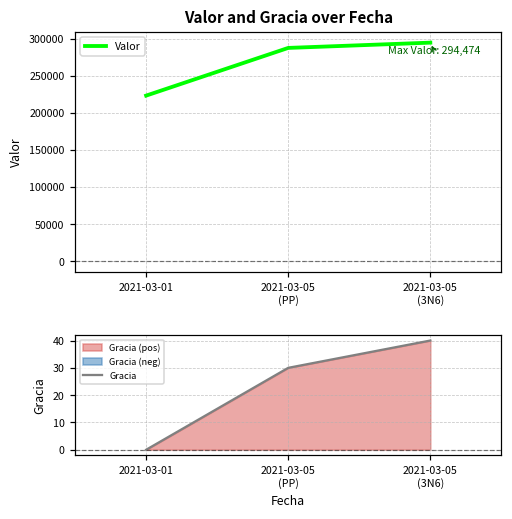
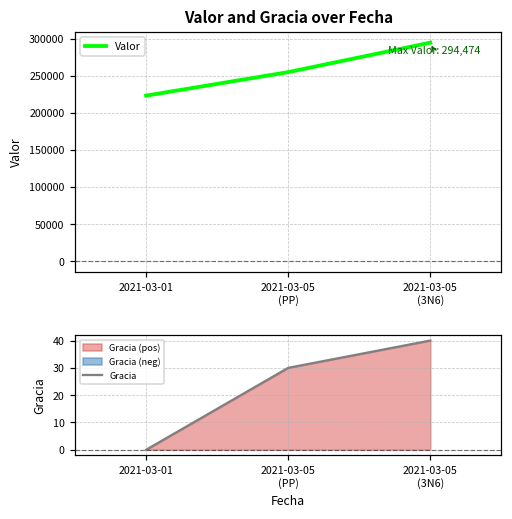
Valor and Gracia over Fecha, 2021-03-05 (PP): 290000 -> 250000
